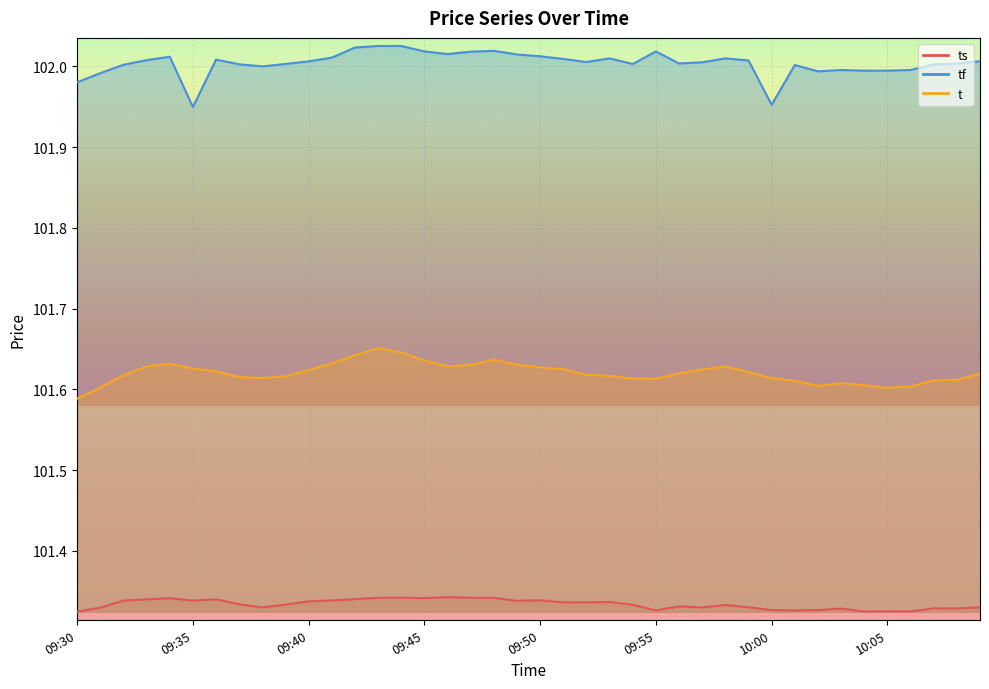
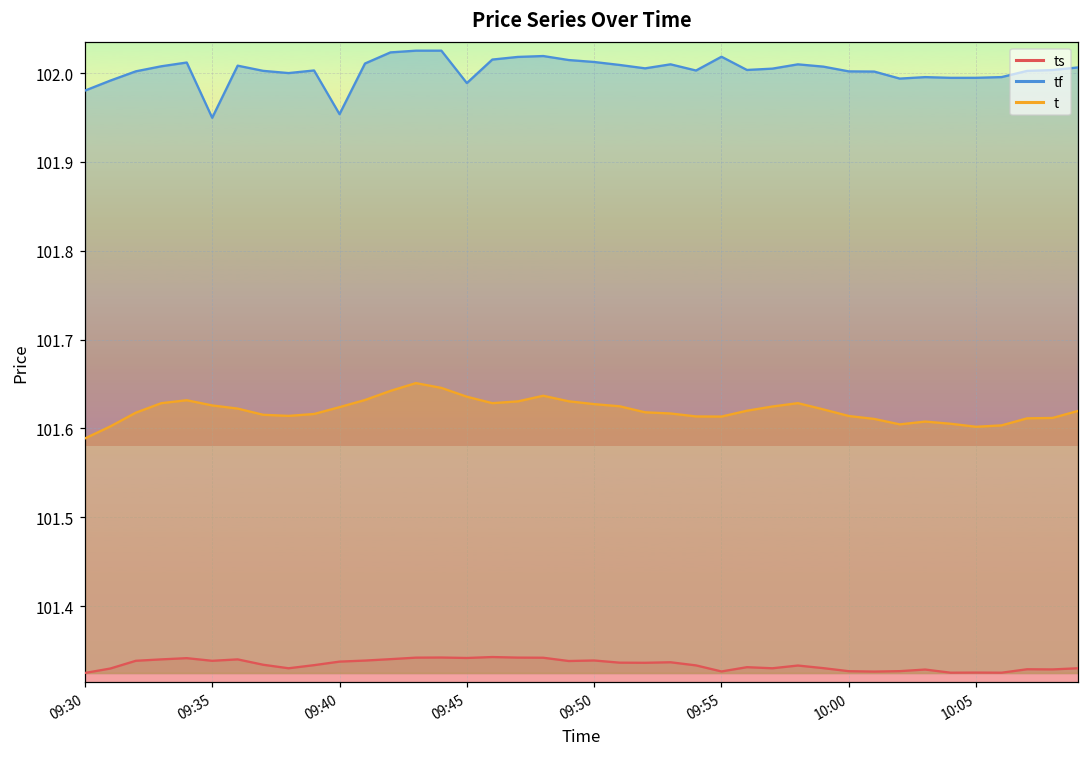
tf, 09:40: 102.01 -> 101.95
tf, 09:45: 102.02 -> 101.99
tf, 10:00: 101.95 -> 102.00
